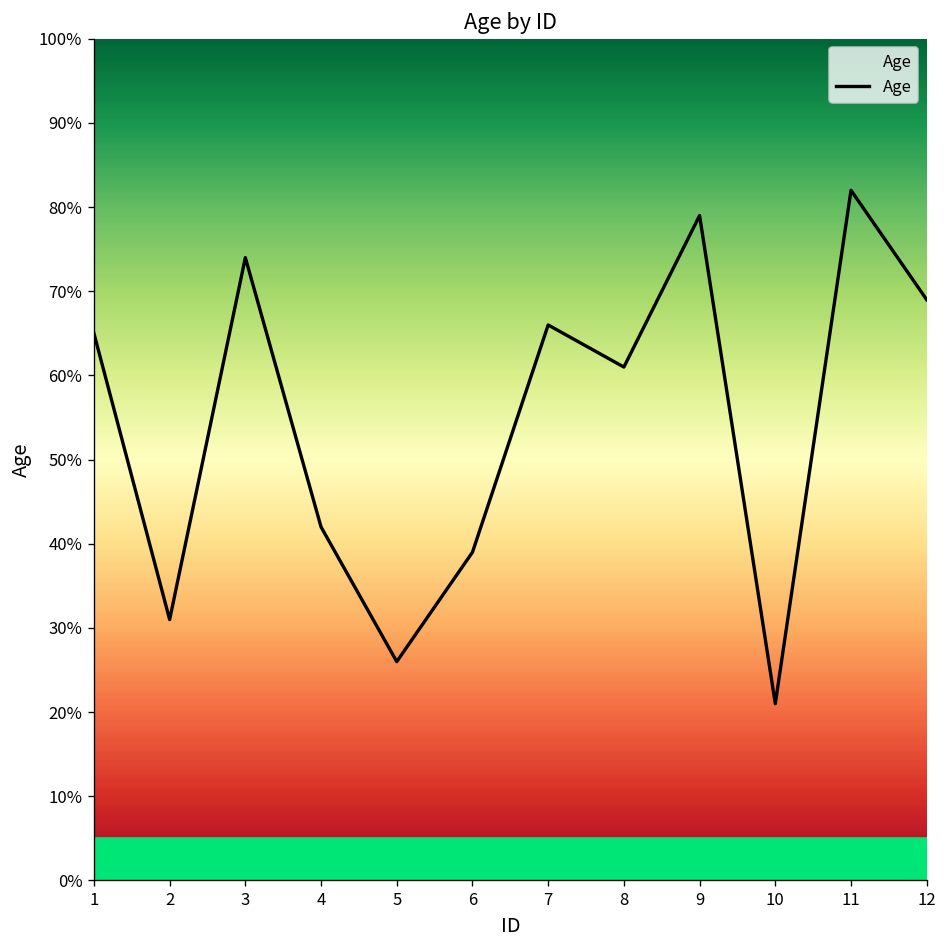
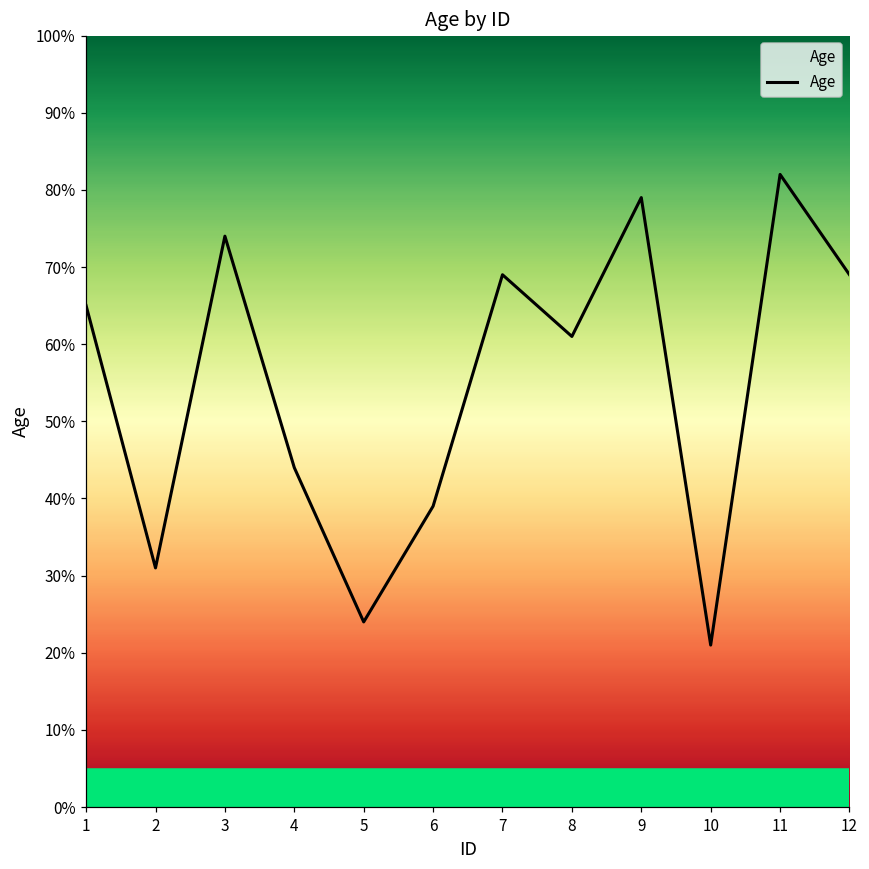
4: 42% -> 44%
5: 26% -> 24%
7: 66% -> 69%
